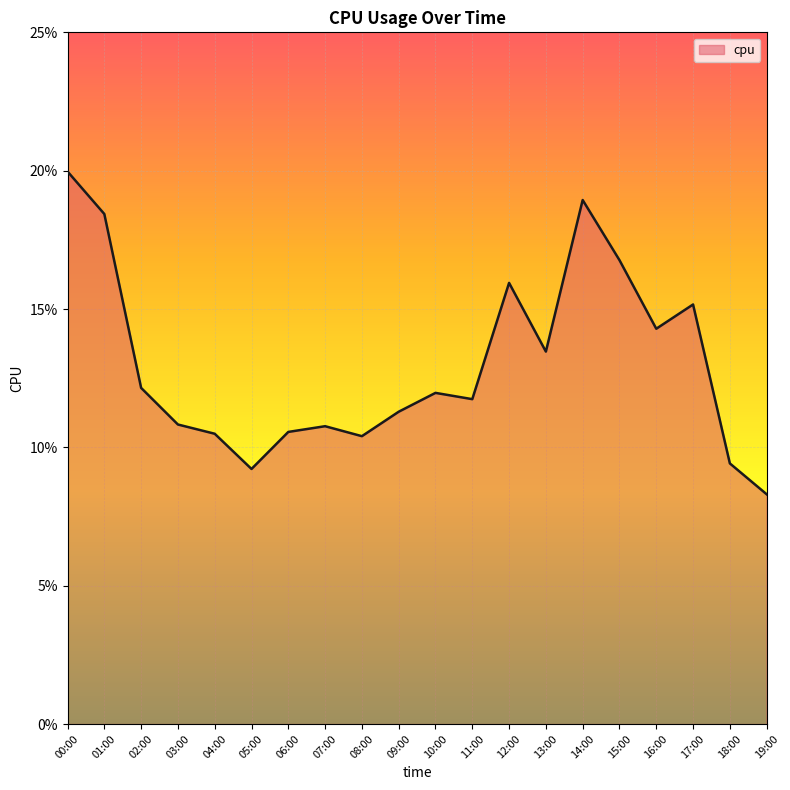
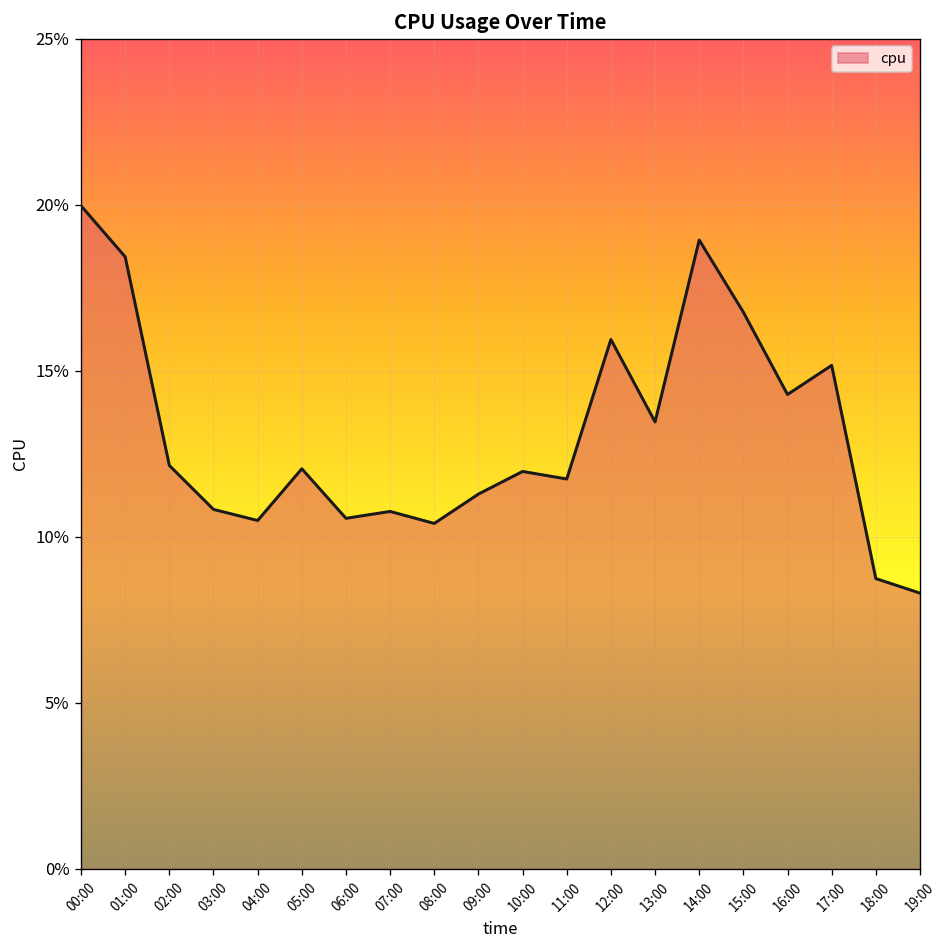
05:00: 9.2% -> 12.0%
18:00: 9.4% -> 8.7%
